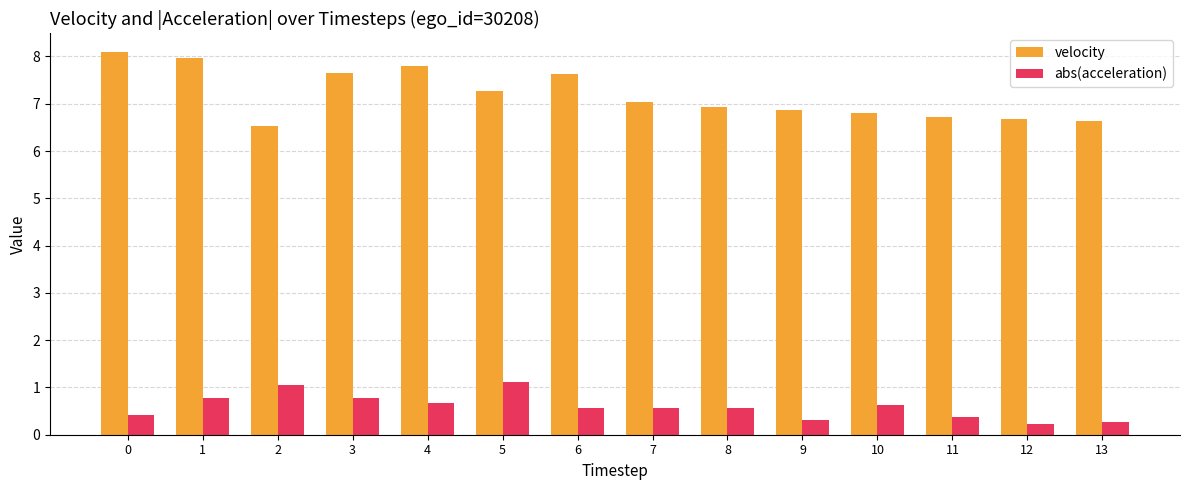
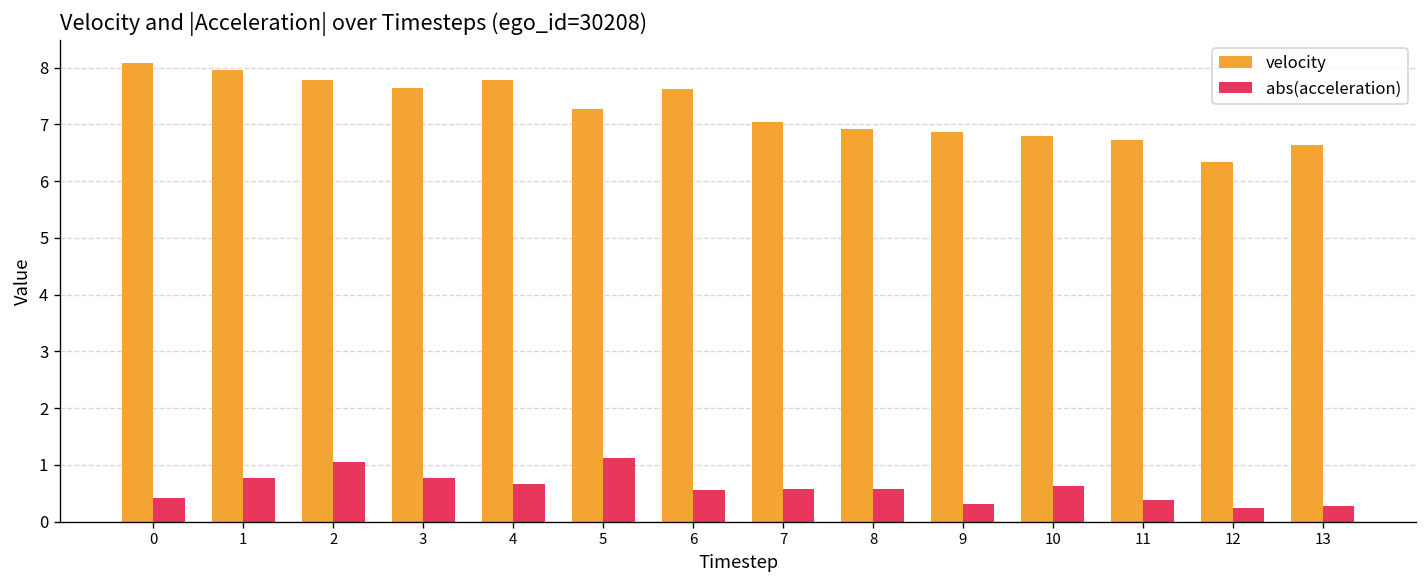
velocity, 2: 6.5 -> 7.8
velocity, 12: 6.7 -> 6.3
